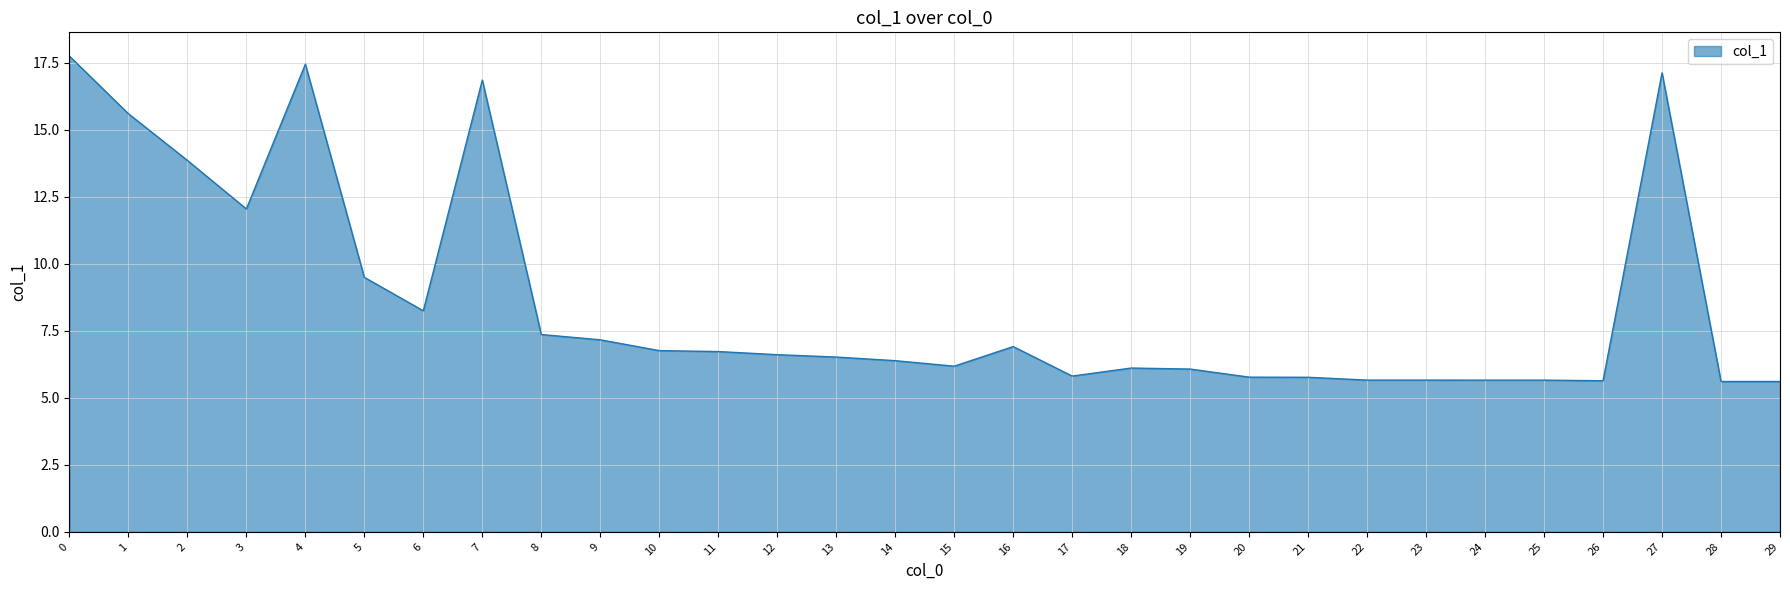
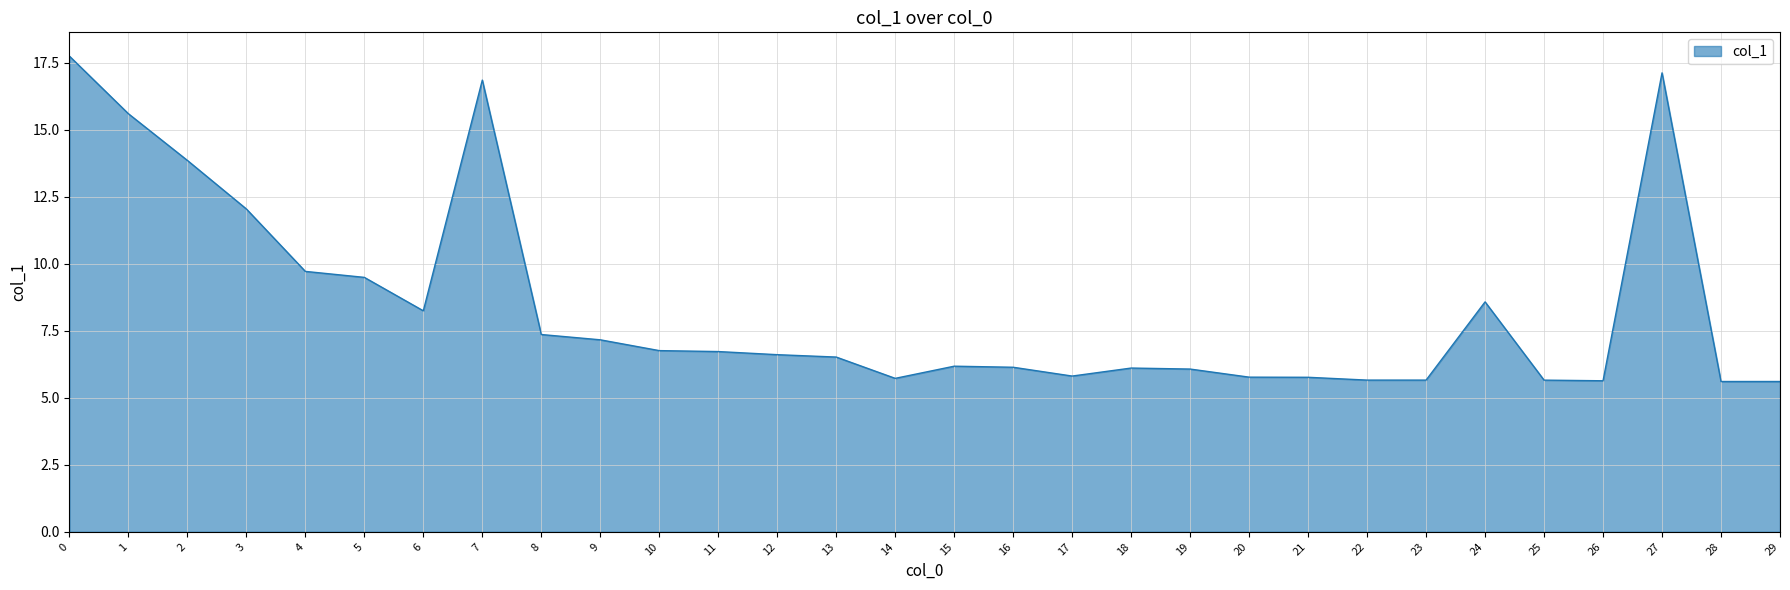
4: 17.4 -> 9.7
14: 6.4 -> 5.7
16: 6.9 -> 6.1
24: 5.7 -> 8.6
